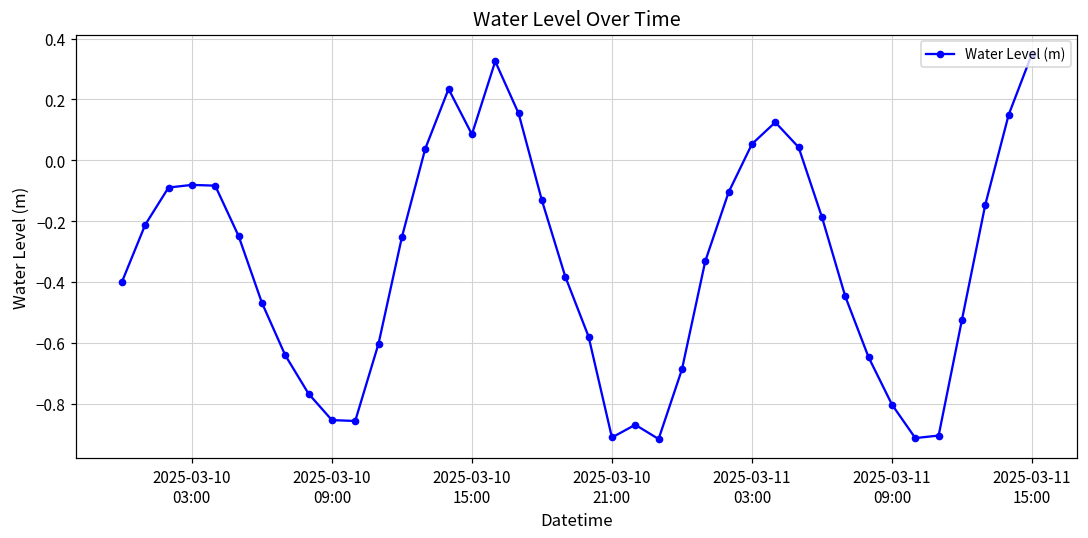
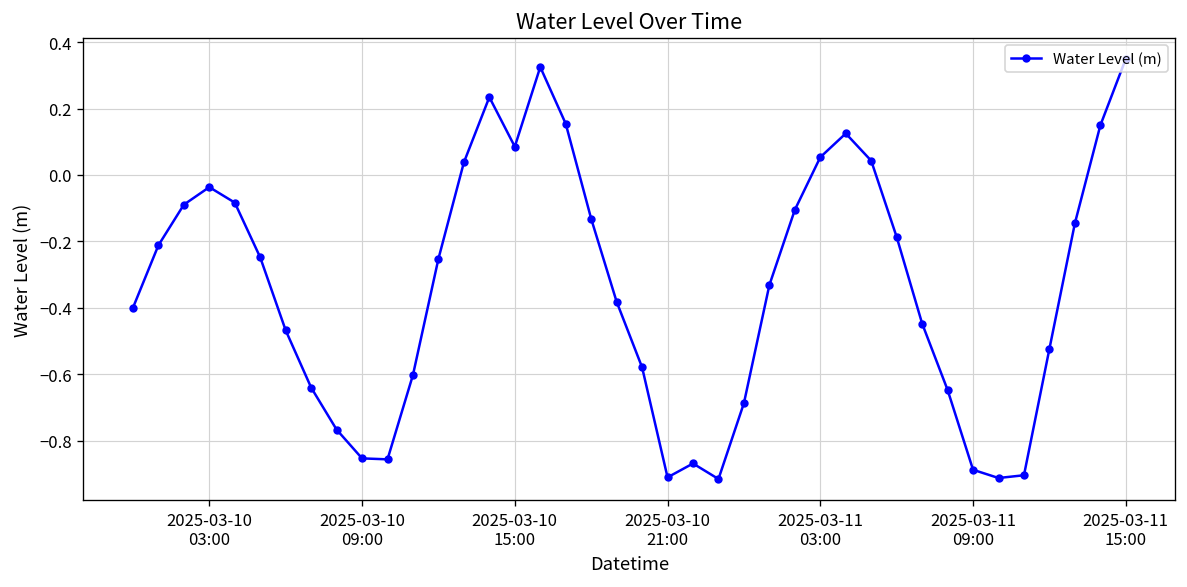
2025-03-10 03:00: -0.08 -> -0.04
2025-03-11 09:00: -0.80 -> -0.89
